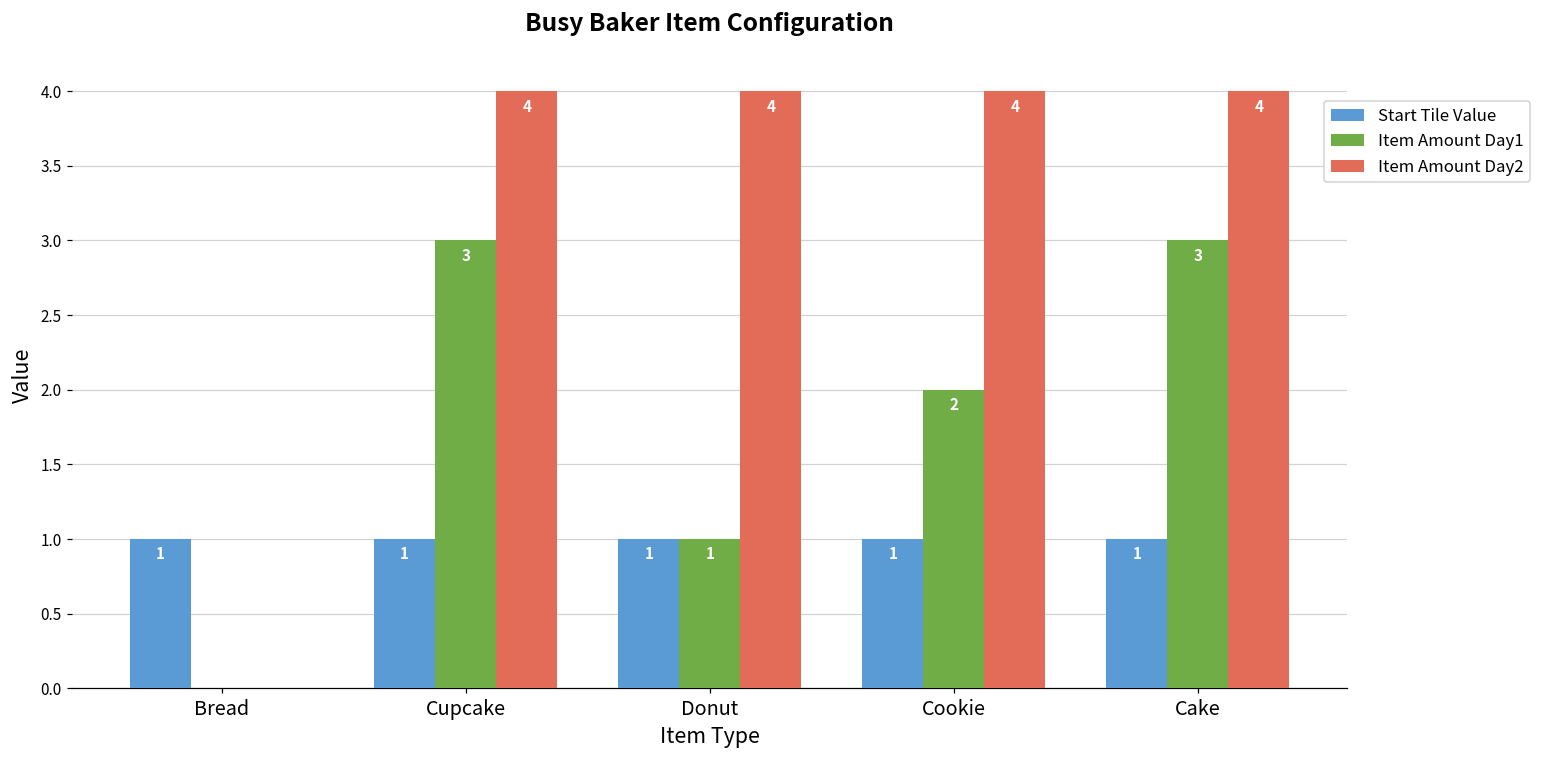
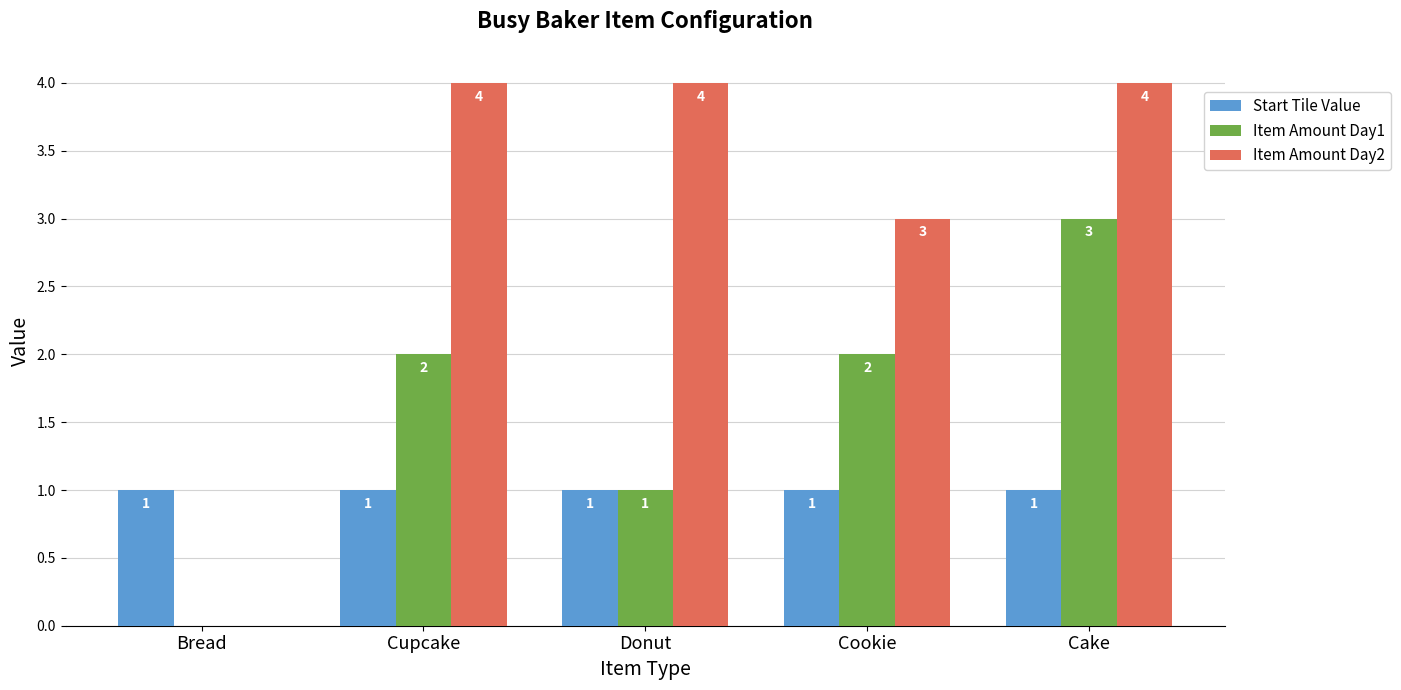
Item Amount Day1, Cupcake: 3 -> 2
Item Amount Day2, Cookie: 4 -> 3
